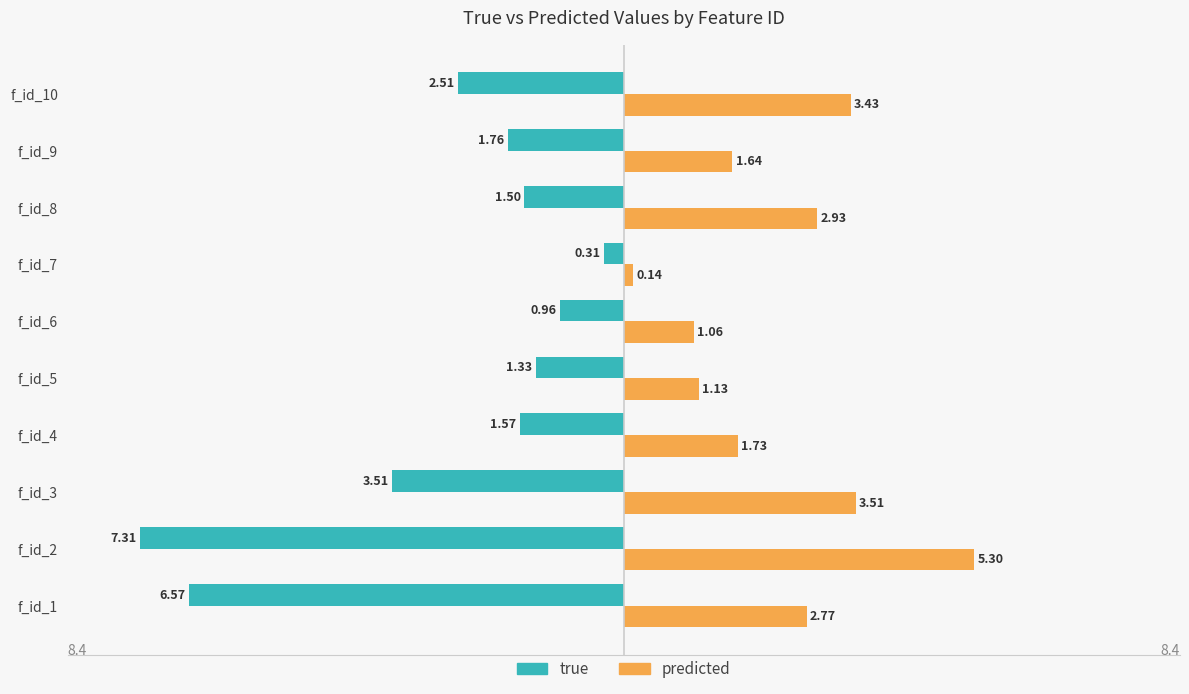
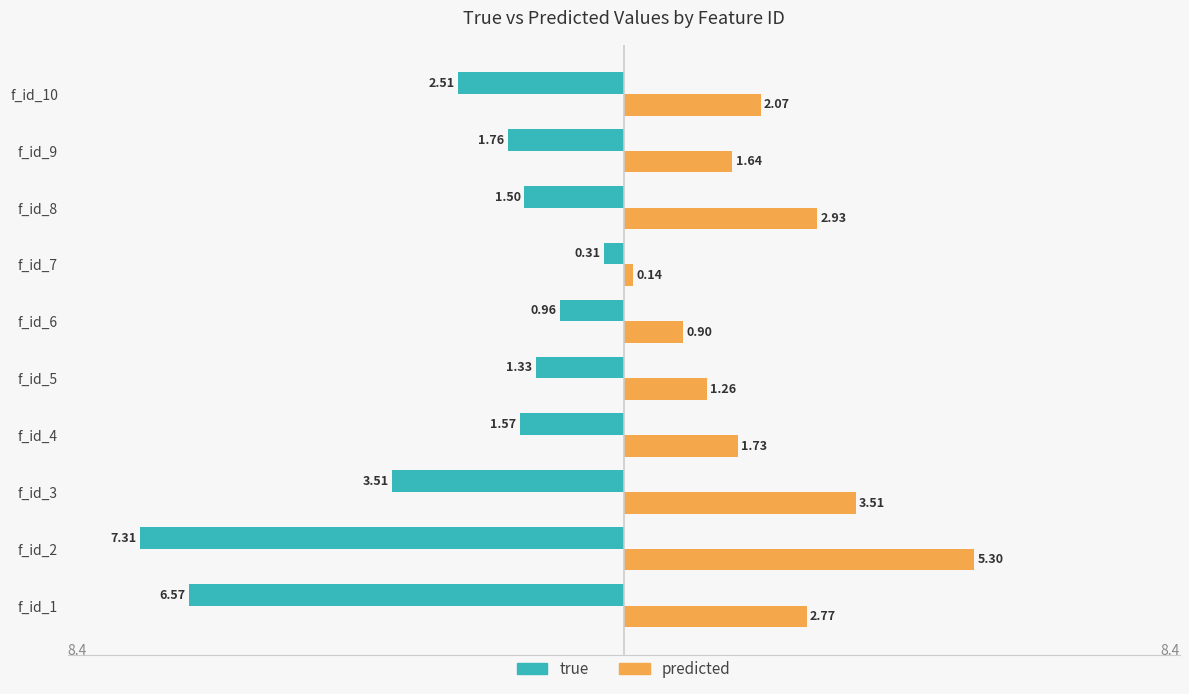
predicted, f_id_10: 3.43 -> 2.07
predicted, f_id_6: 1.06 -> 0.90
predicted, f_id_5: 1.13 -> 1.26
